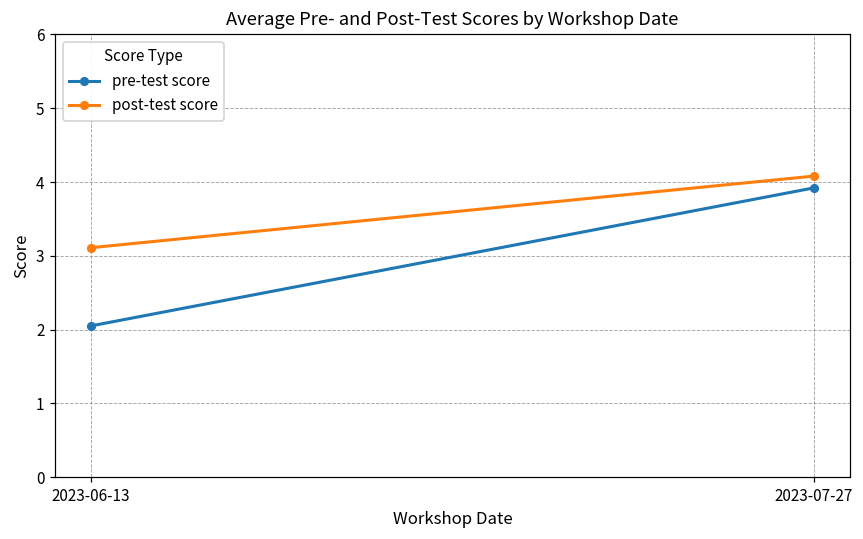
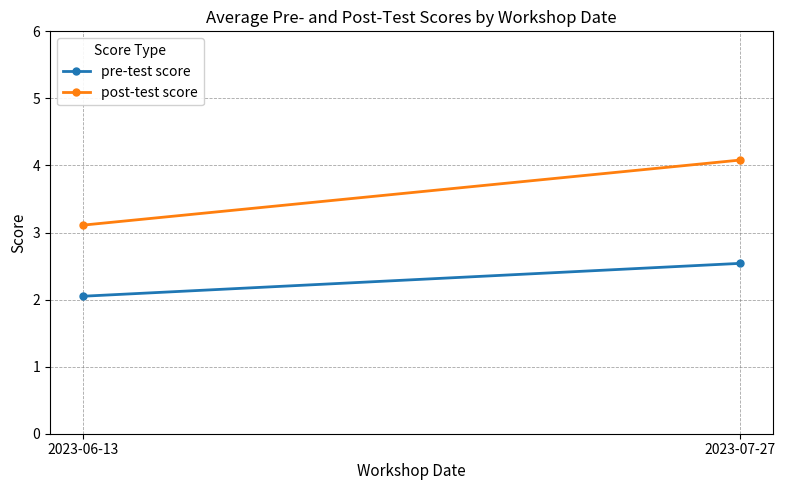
pre-test score, 2023-07-27: 3.9 -> 2.5
